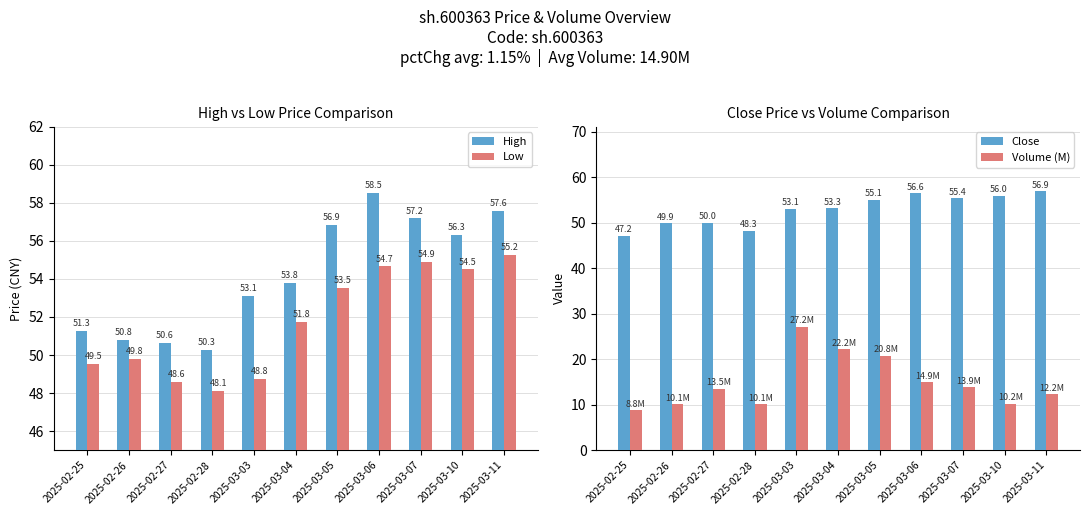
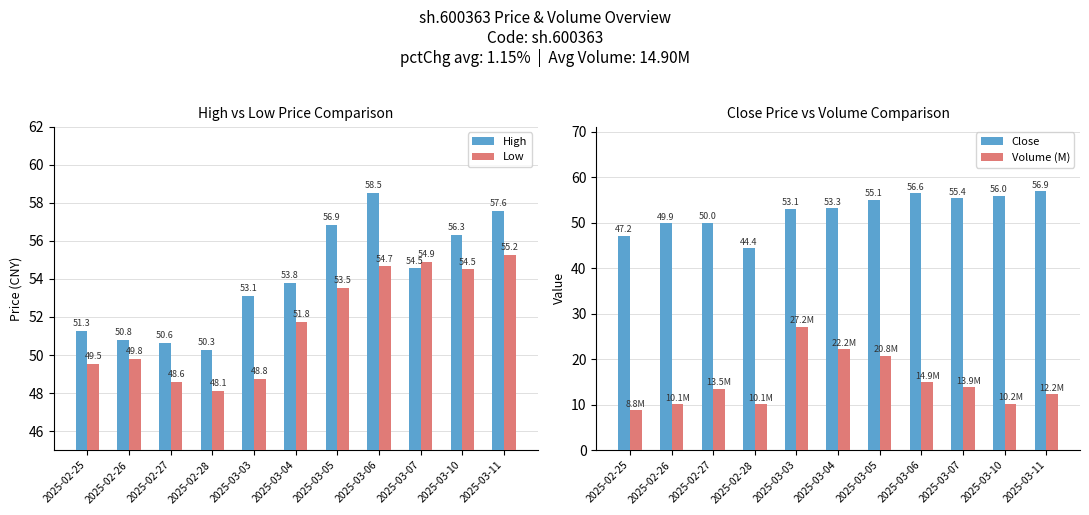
High vs Low Price Comparison, High, 2025-03-07: 57.2 -> 54.5
Close Price vs Volume Comparison, Close, 2025-02-28: 48.3 -> 44.4
